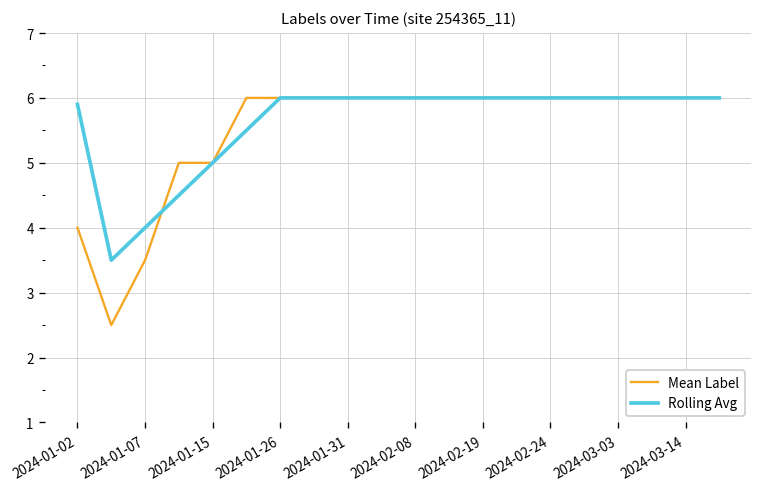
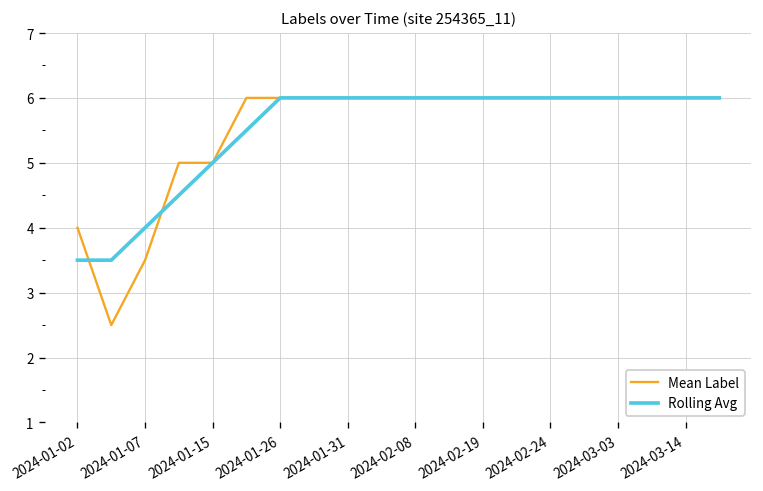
Rolling Avg, 2024-01-02: 5.9 -> 3.5
